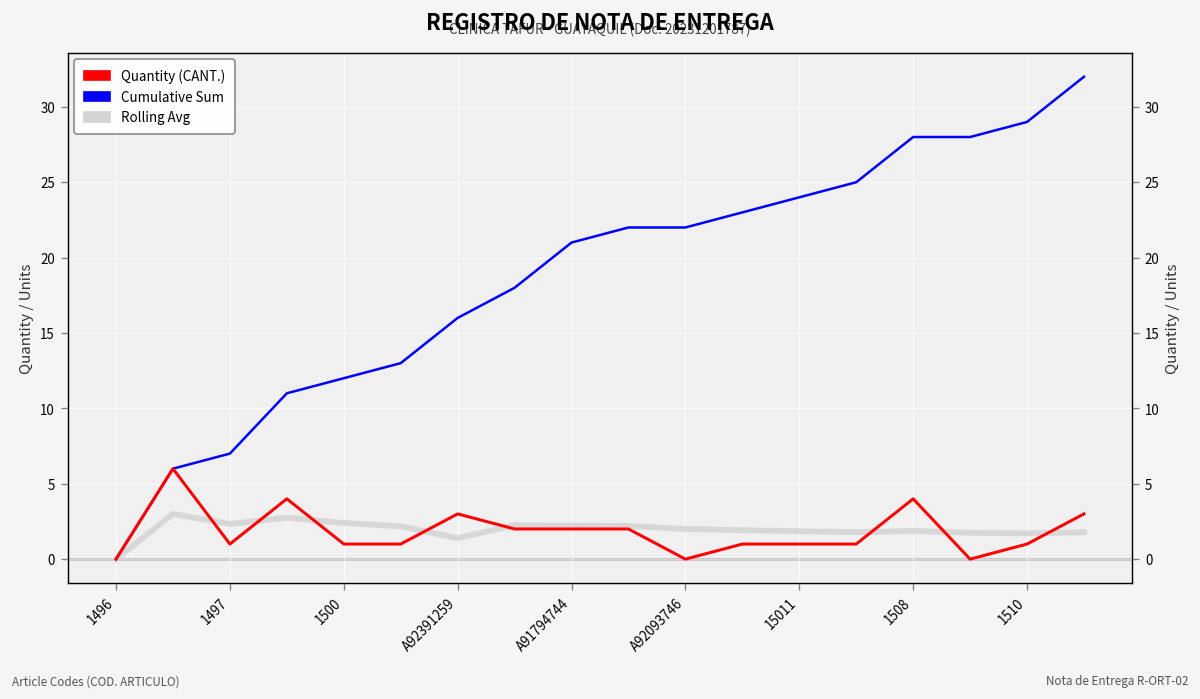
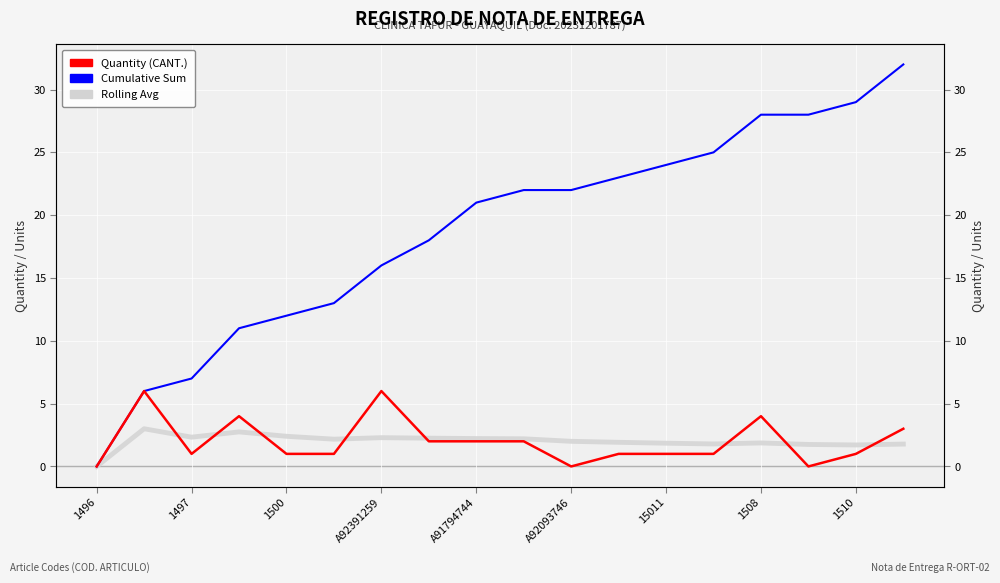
Quantity (CANT.), A92391259: 3 -> 6
Rolling Avg, A92391259: 1.4 -> 2.3
